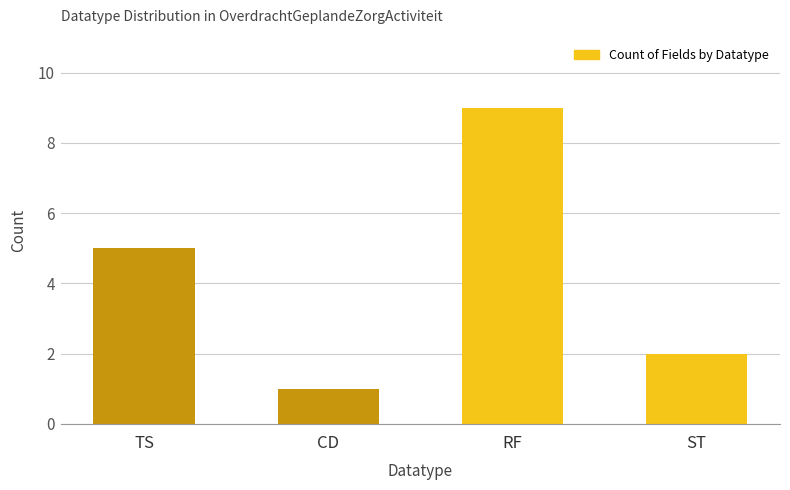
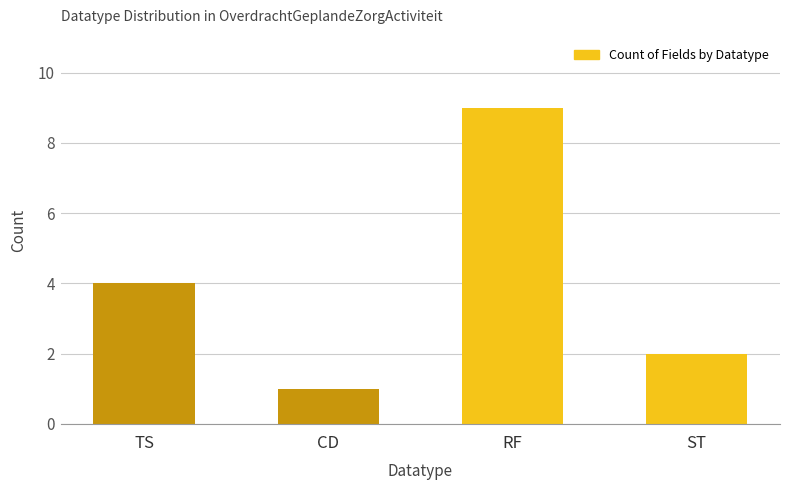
TS: 5 -> 4
